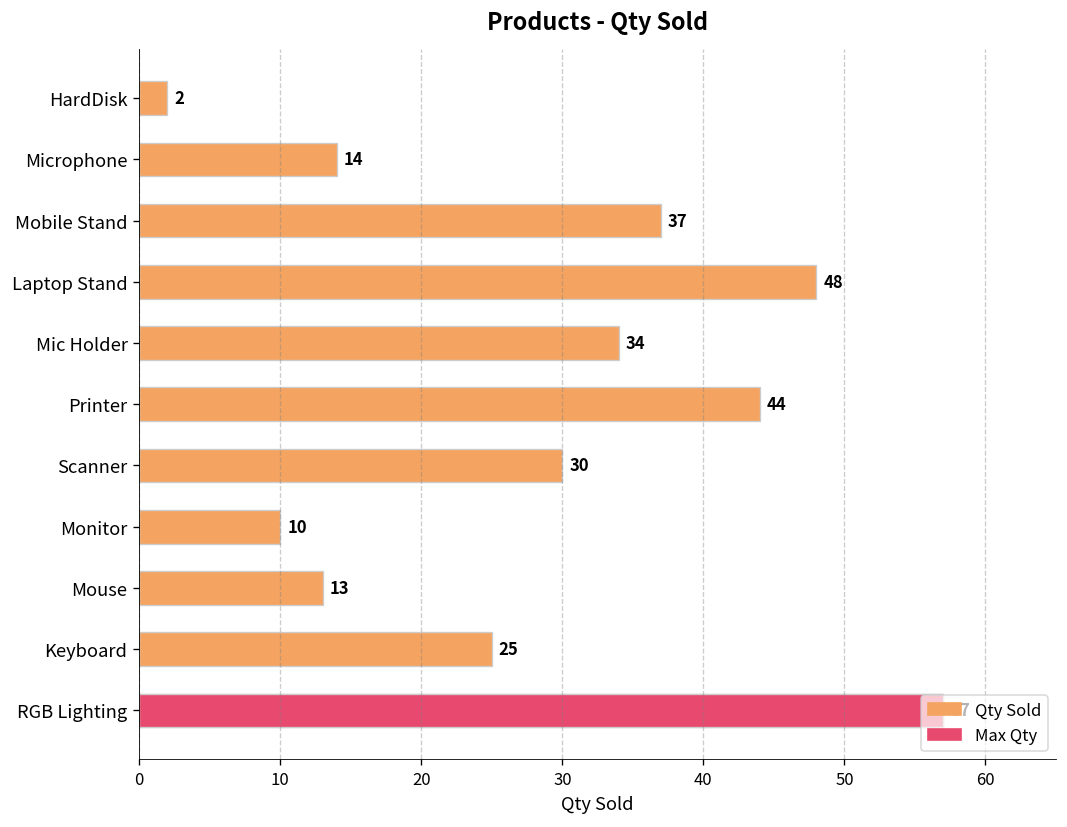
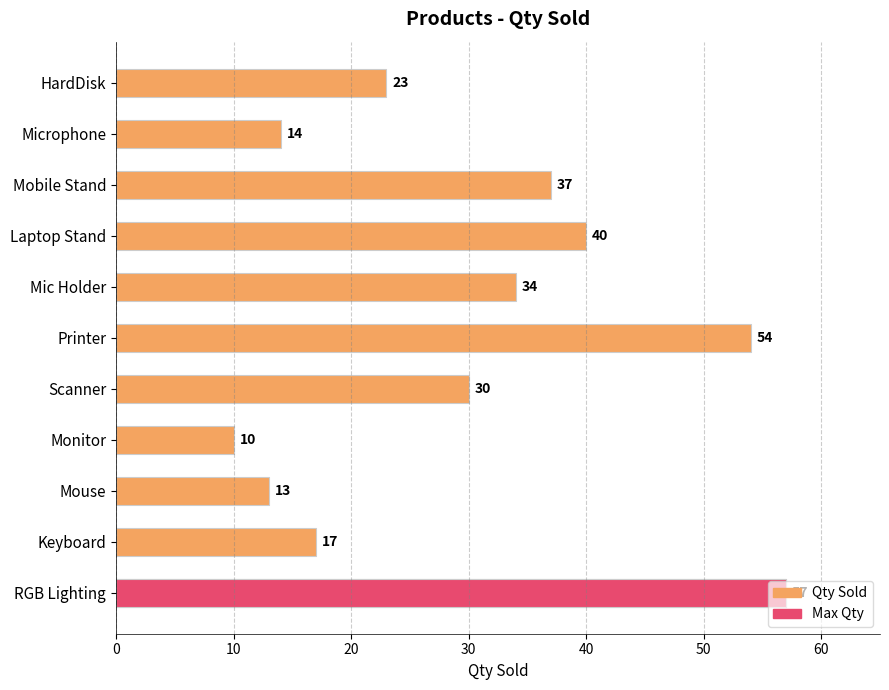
Qty Sold, HardDisk: 2 -> 23
Qty Sold, Laptop Stand: 48 -> 40
Qty Sold, Printer: 44 -> 54
Qty Sold, Keyboard: 25 -> 17
